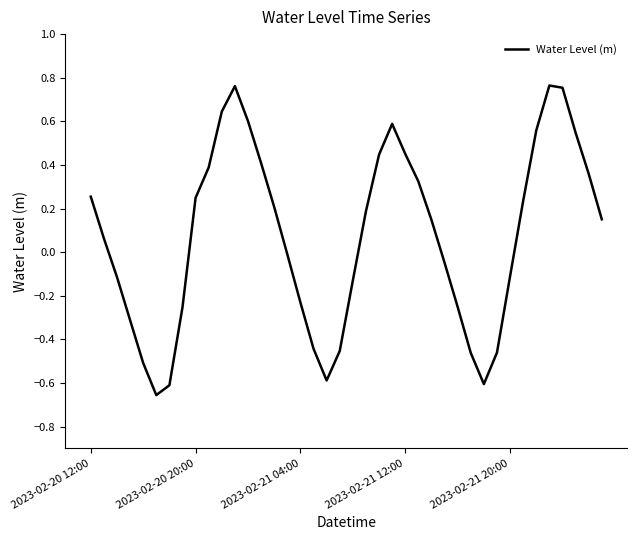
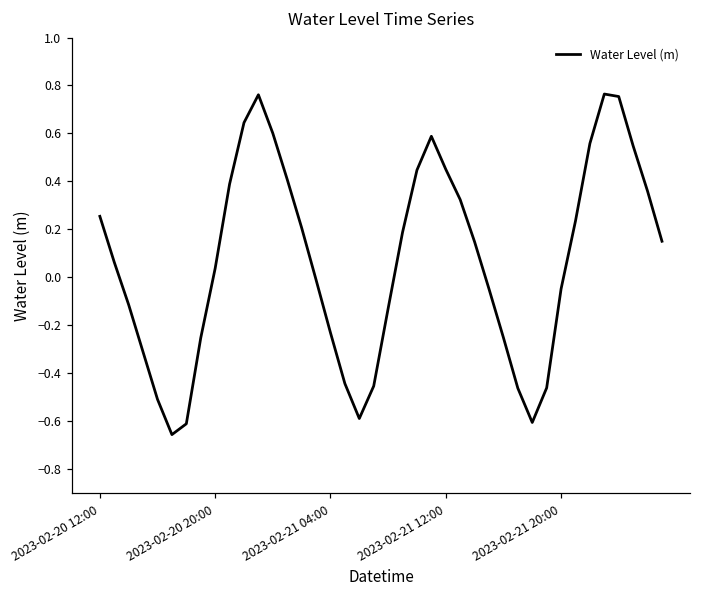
2023-02-20 20:00: 0.25 -> 0.04
2023-02-21 20:00: -0.11 -> -0.05
